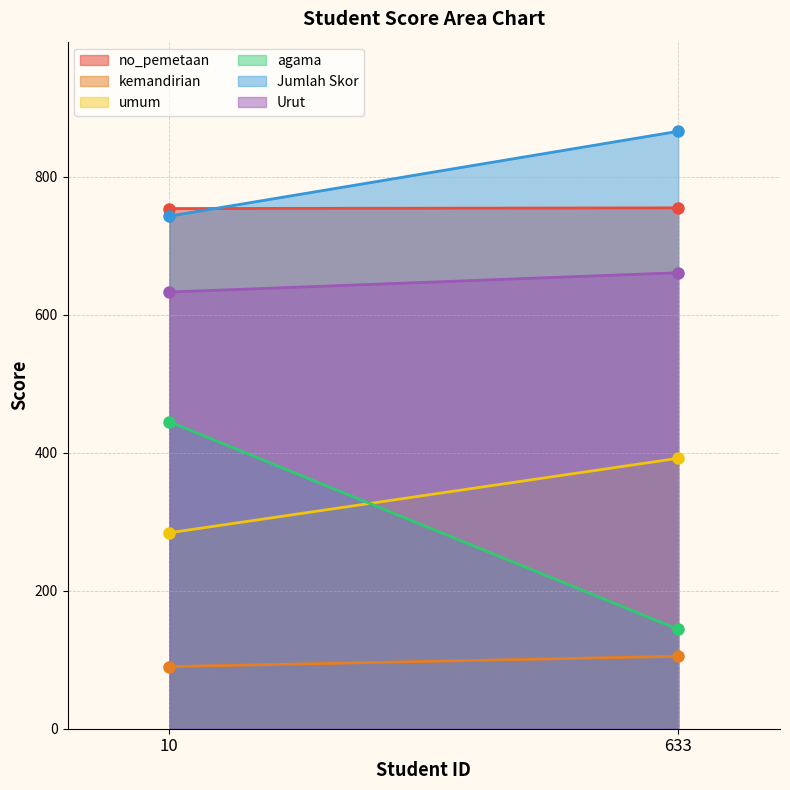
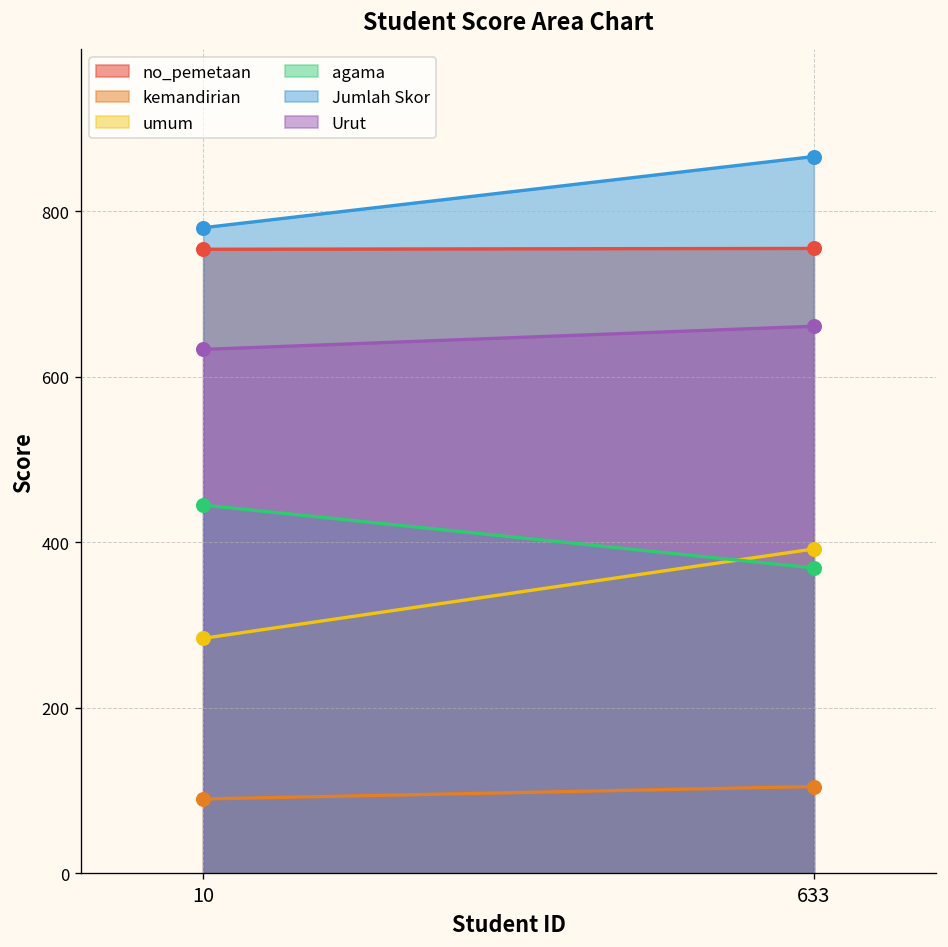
Jumlah Skor, 10: 740 -> 780
agama, 633: 140 -> 370
